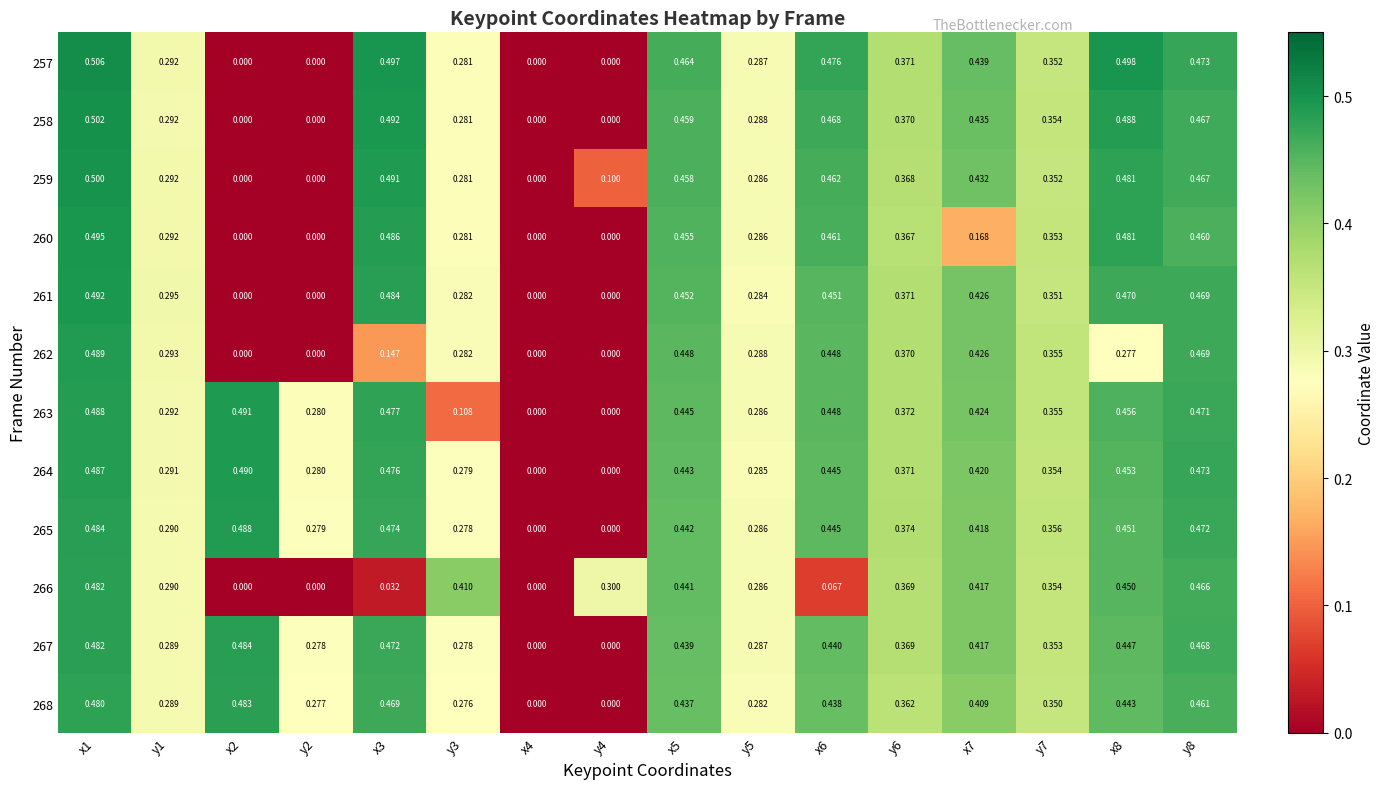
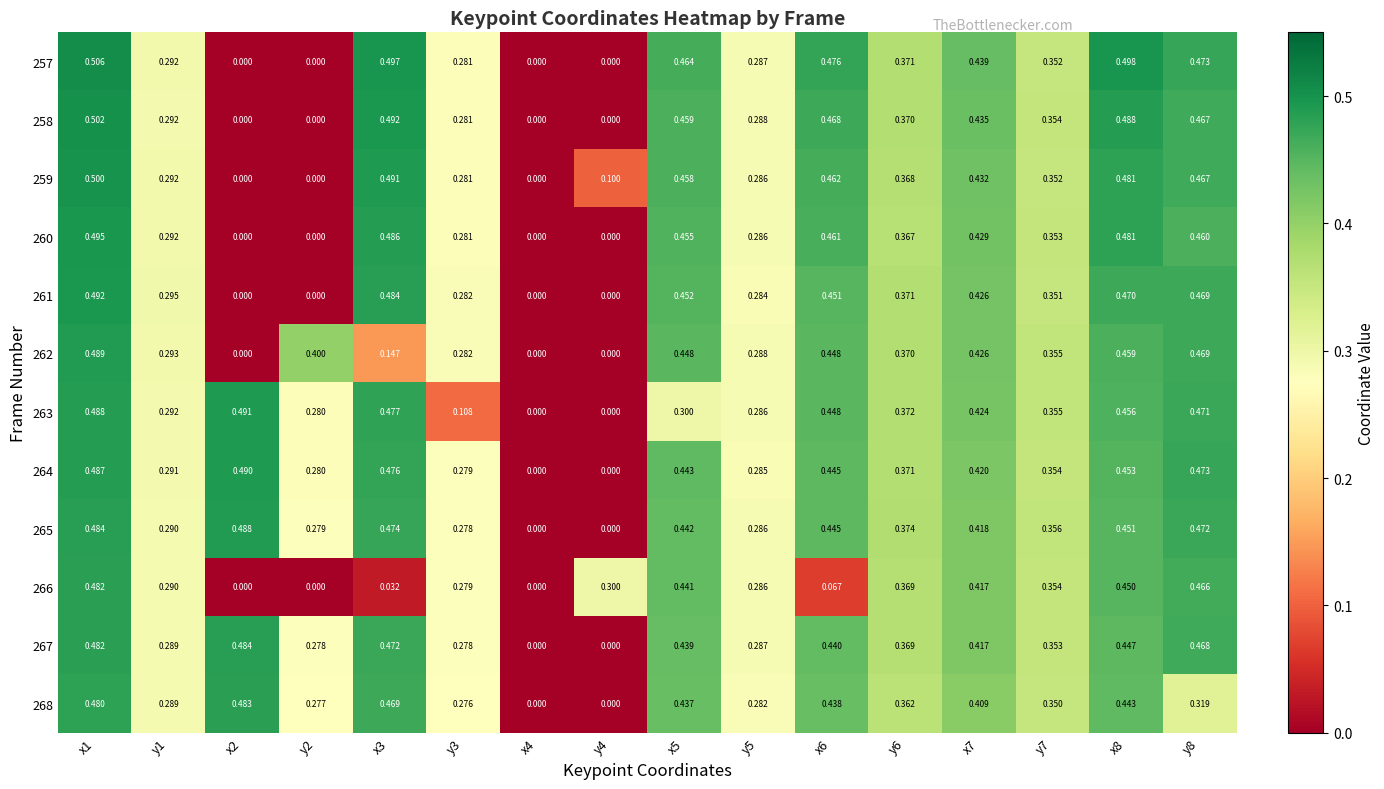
260, x7: 0.168 -> 0.429
262, y2: 0.000 -> 0.400
262, x8: 0.277 -> 0.459
263, x5: 0.445 -> 0.300
266, y3: 0.410 -> 0.279
268, y8: 0.461 -> 0.319
